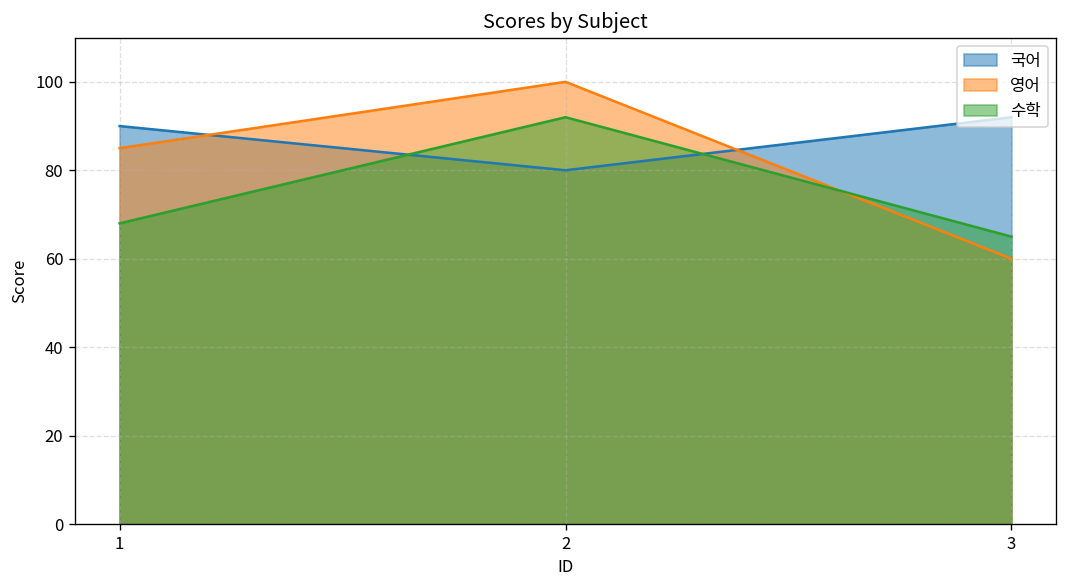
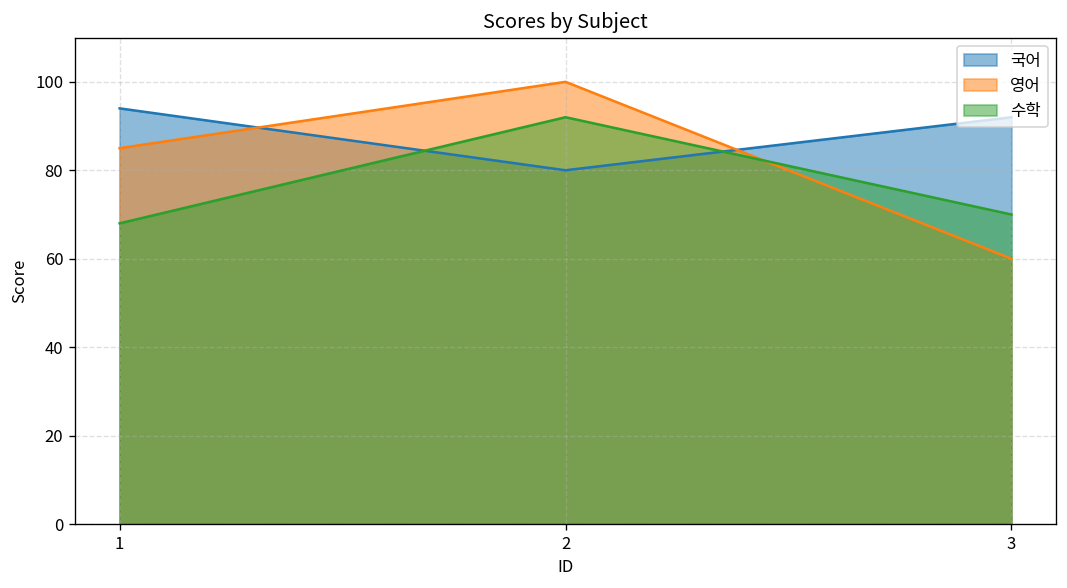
국어, 1: 90 -> 94
수학, 3: 65 -> 70
